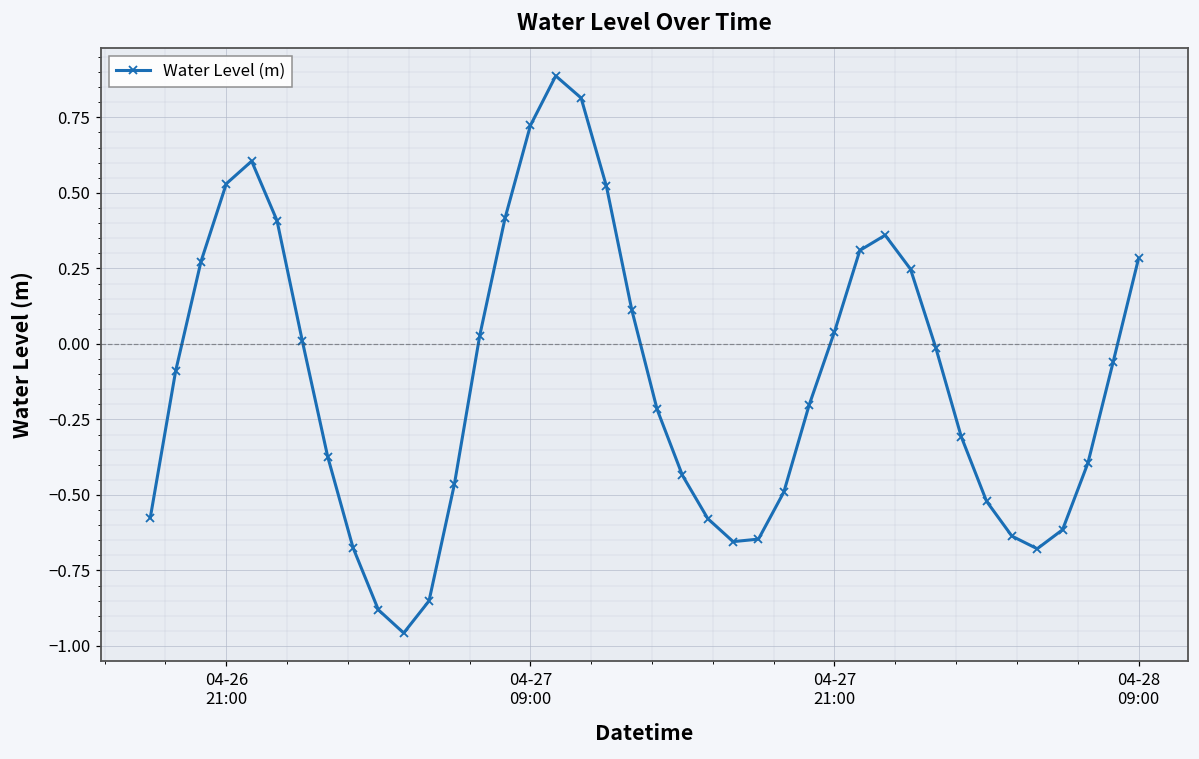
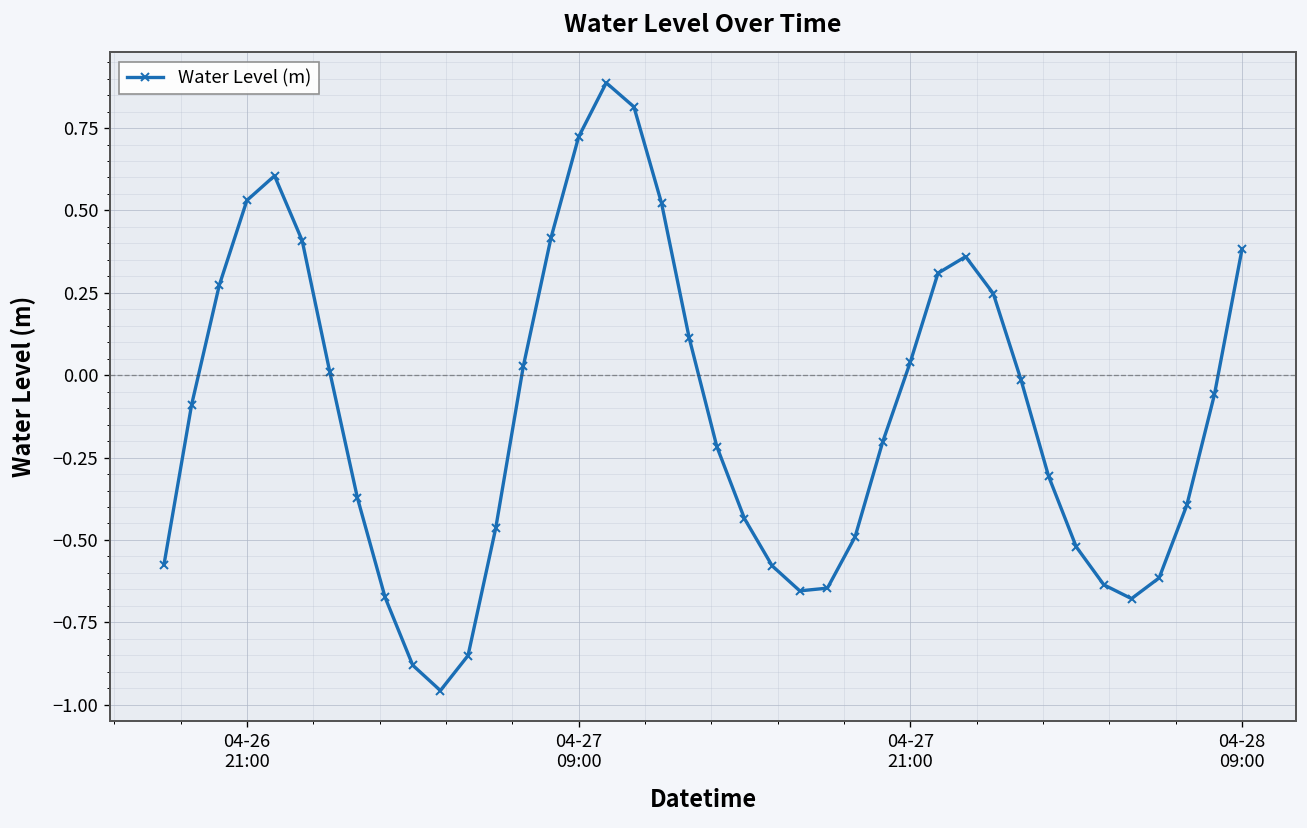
04-28 09:00: 0.28 -> 0.38
